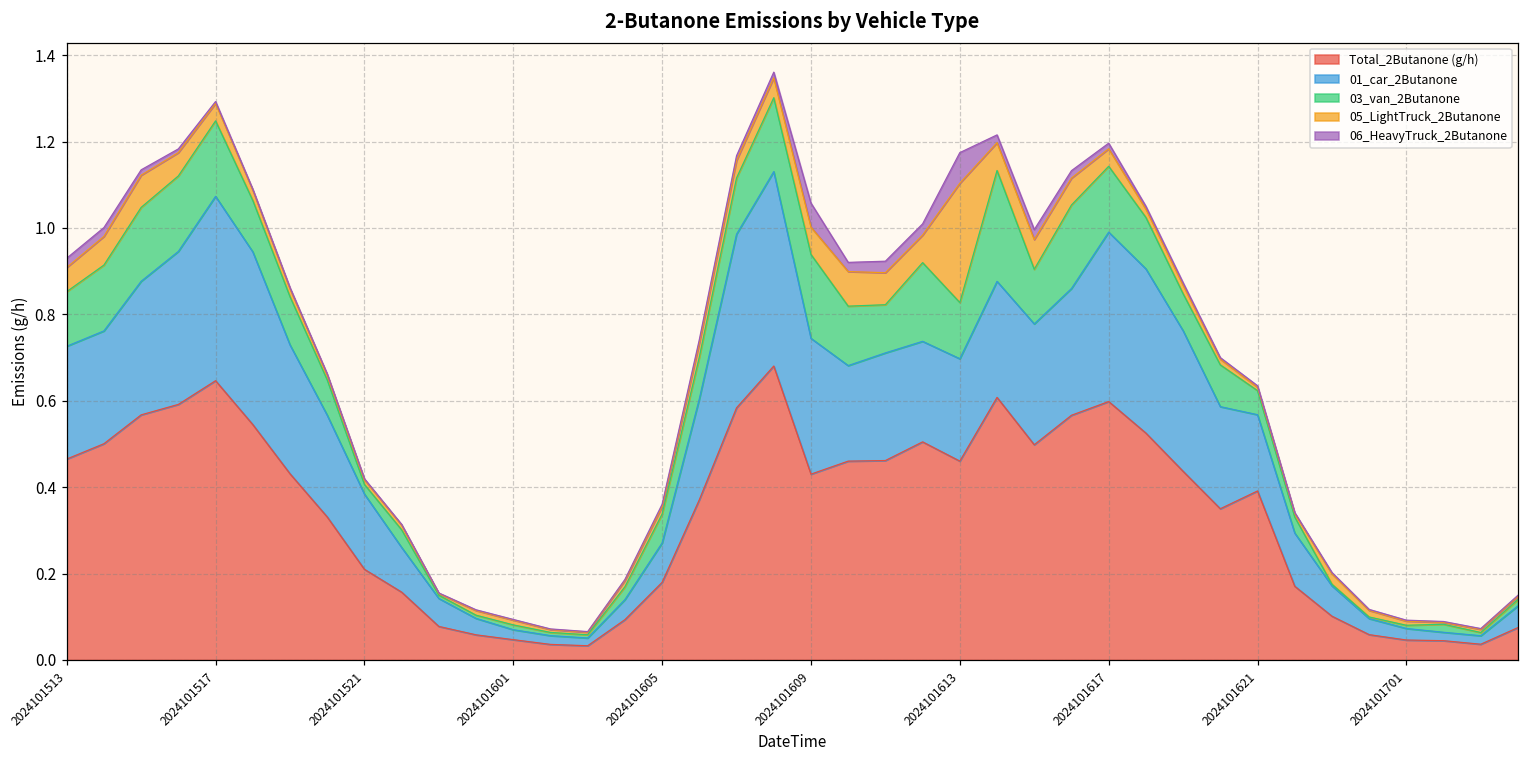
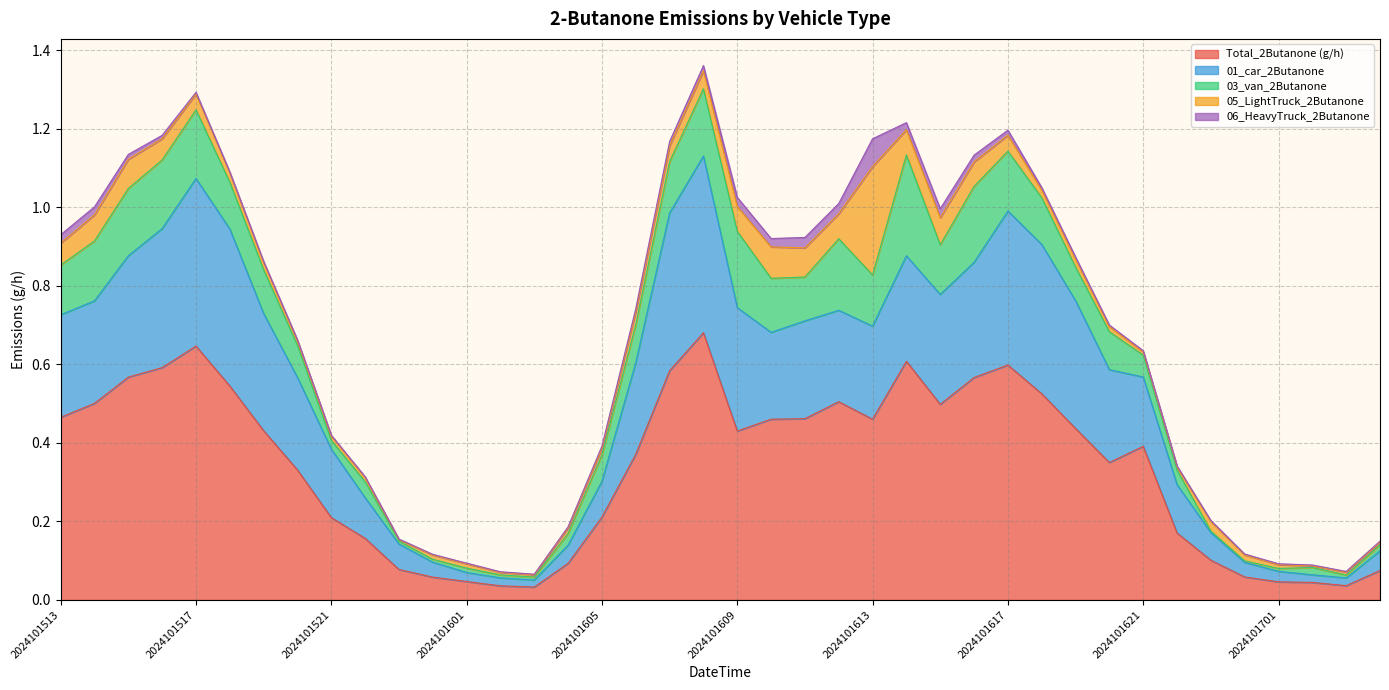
Total_2Butanone (g/h), 2024101605: 0.18 -> 0.21
06_HeavyTruck_2Butanone, 2024101609: 0.06 -> 0.02
